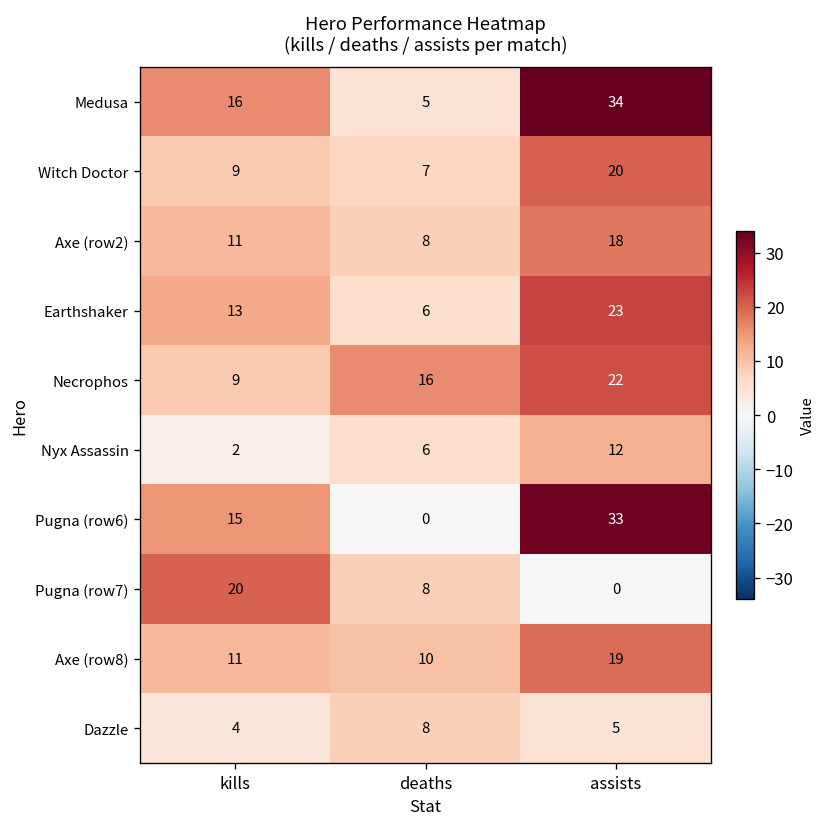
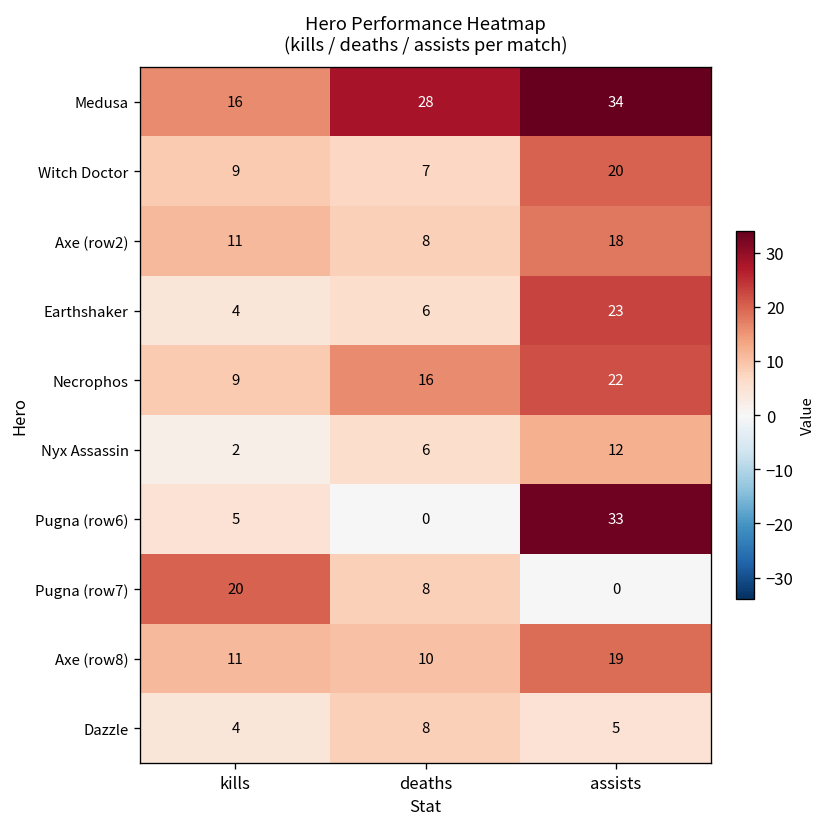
Medusa, deaths: 5 -> 28
Earthshaker, kills: 13 -> 4
Pugna (row6), kills: 15 -> 5
